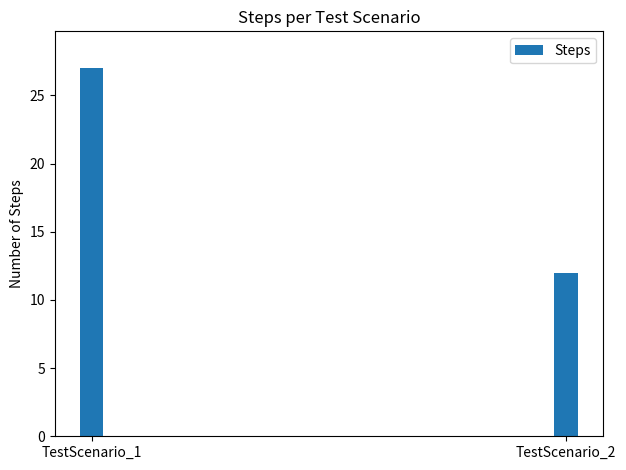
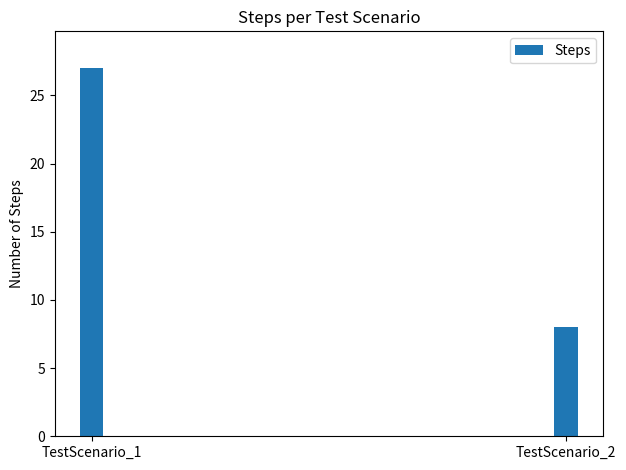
TestScenario_2: 12 -> 8
